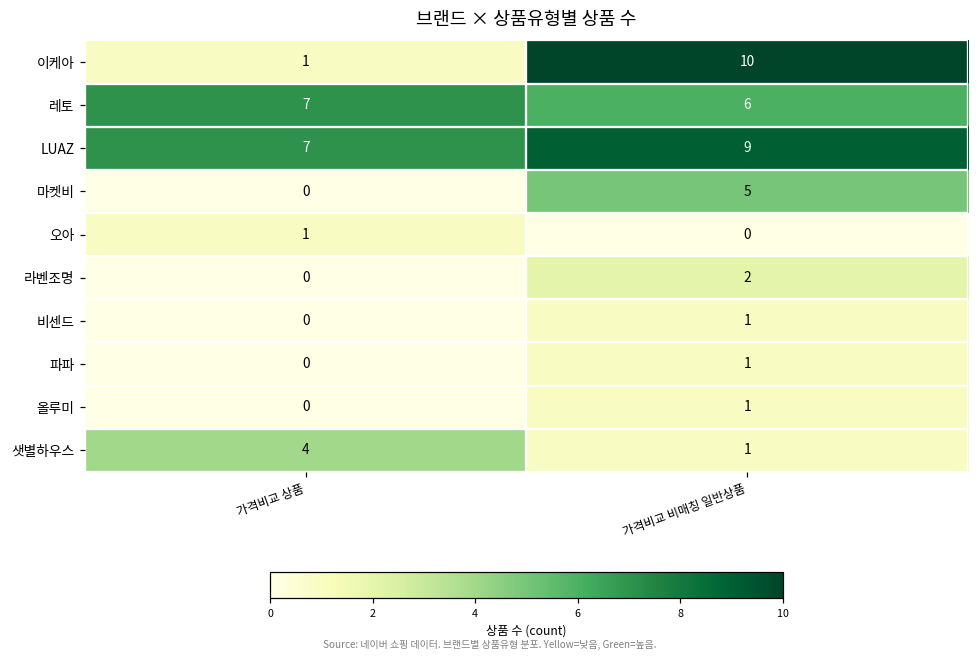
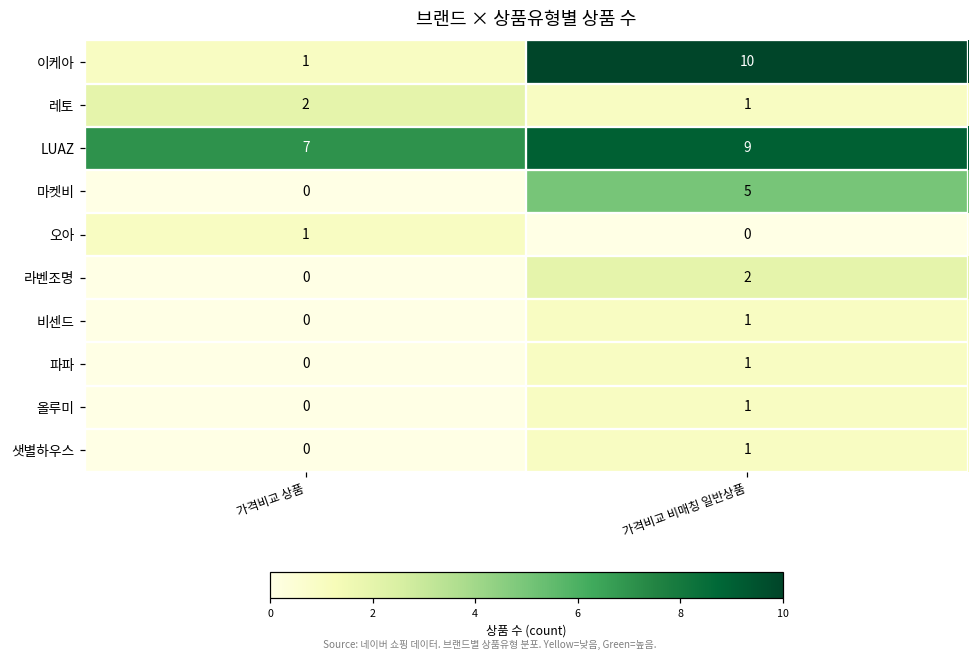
레토, 가격비교 상품: 7 -> 2
레토, 가격비교 비매칭 일반상품: 6 -> 1
샛별하우스, 가격비교 상품: 4 -> 0
